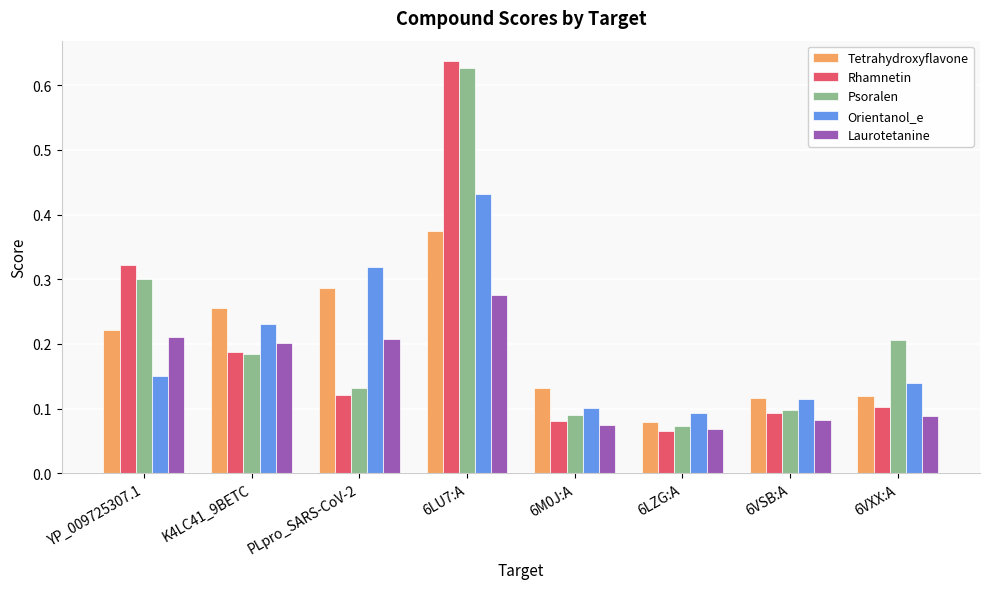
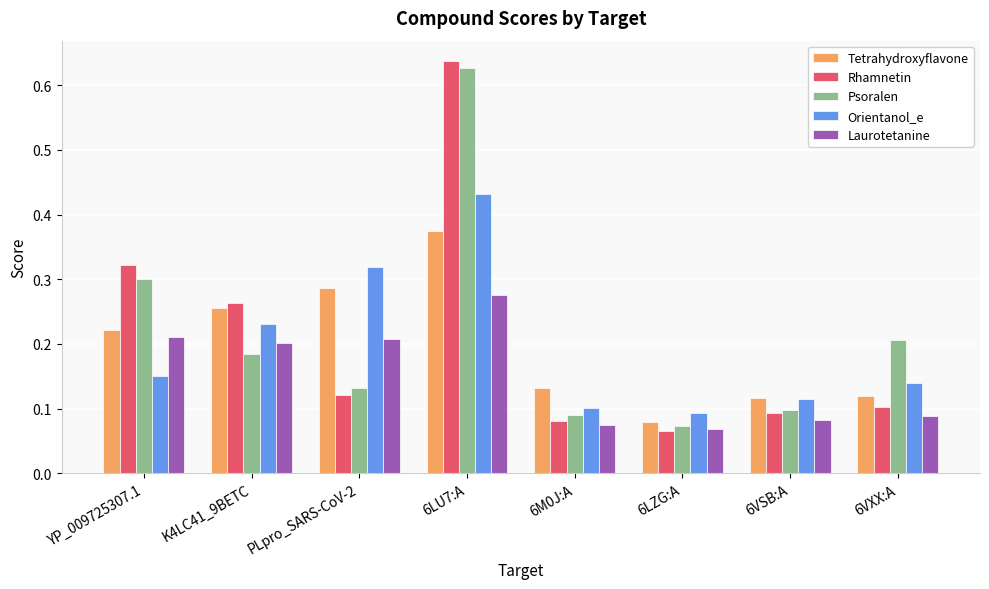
Rhamnetin, K4LC41_9BETC: 0.19 -> 0.26
